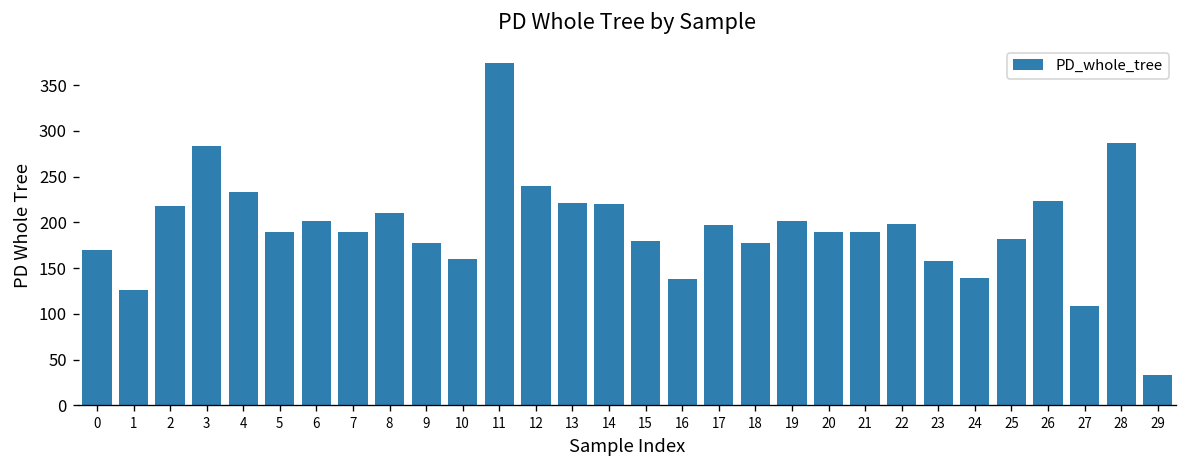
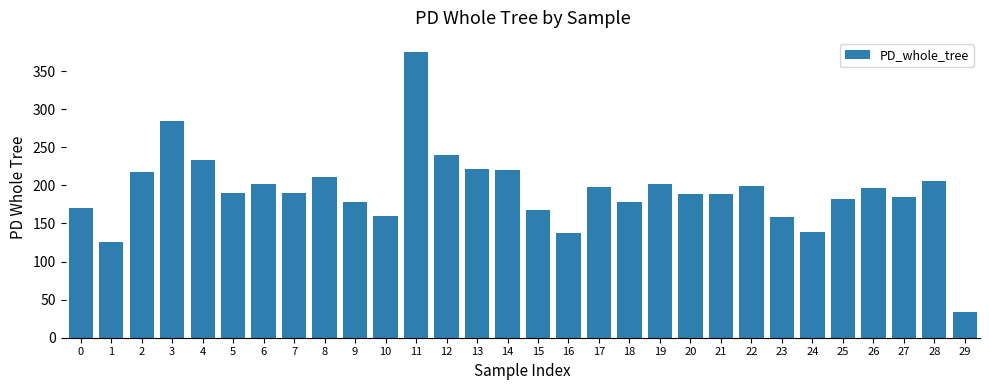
15: 180 -> 170
26: 220 -> 200
27: 110 -> 180
28: 290 -> 210
